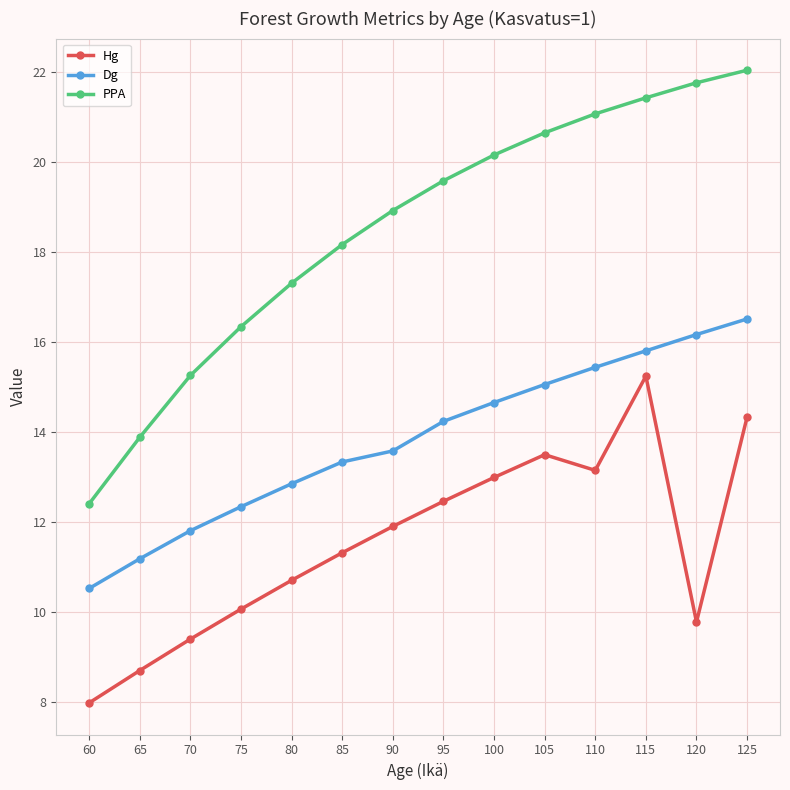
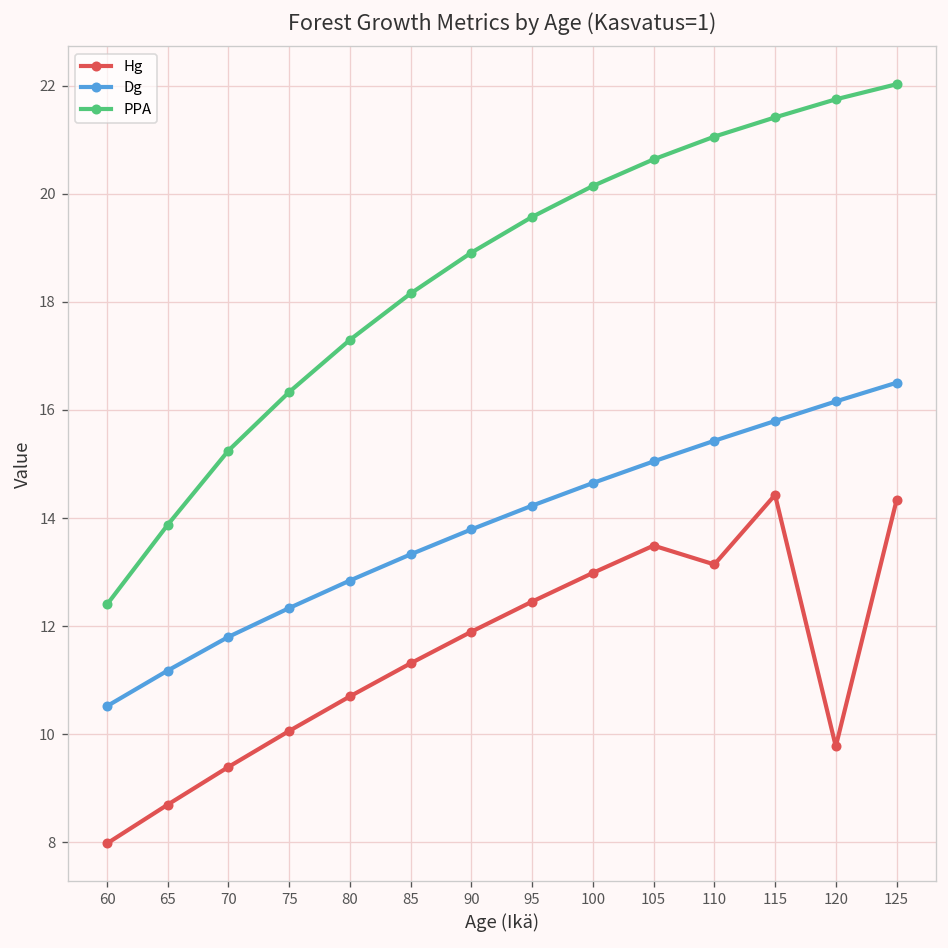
Dg, 90: 13.6 -> 13.8
Hg, 115: 15.2 -> 14.4
